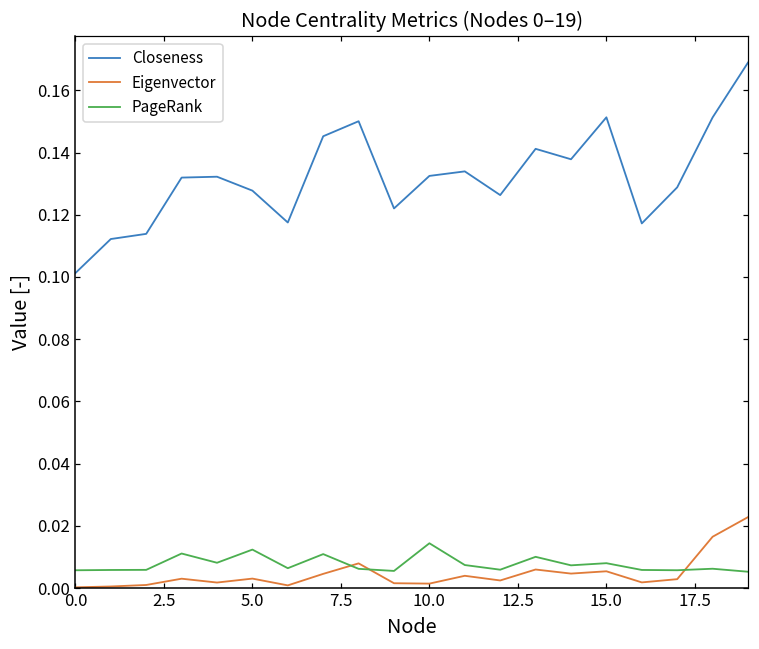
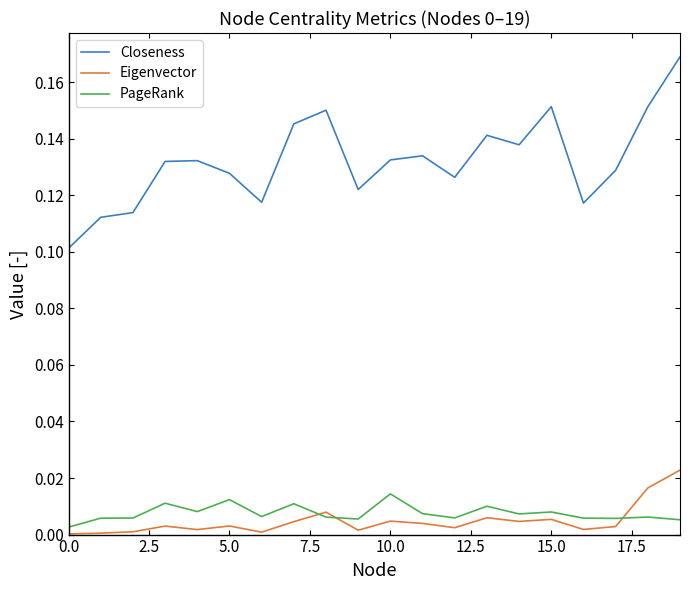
PageRank, 0.0: 0.006 -> 0.003
Eigenvector, 10.0: 0.001 -> 0.005
